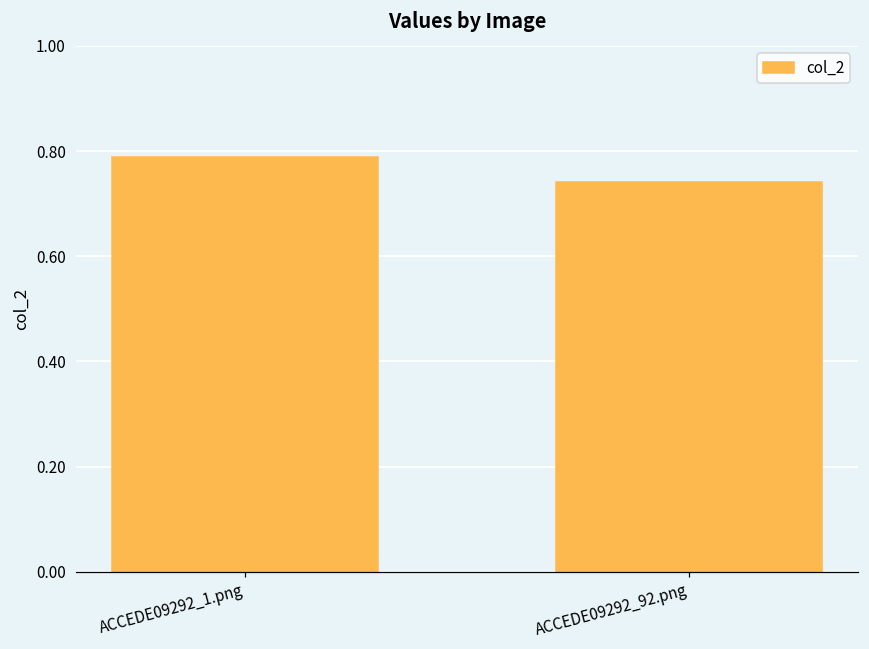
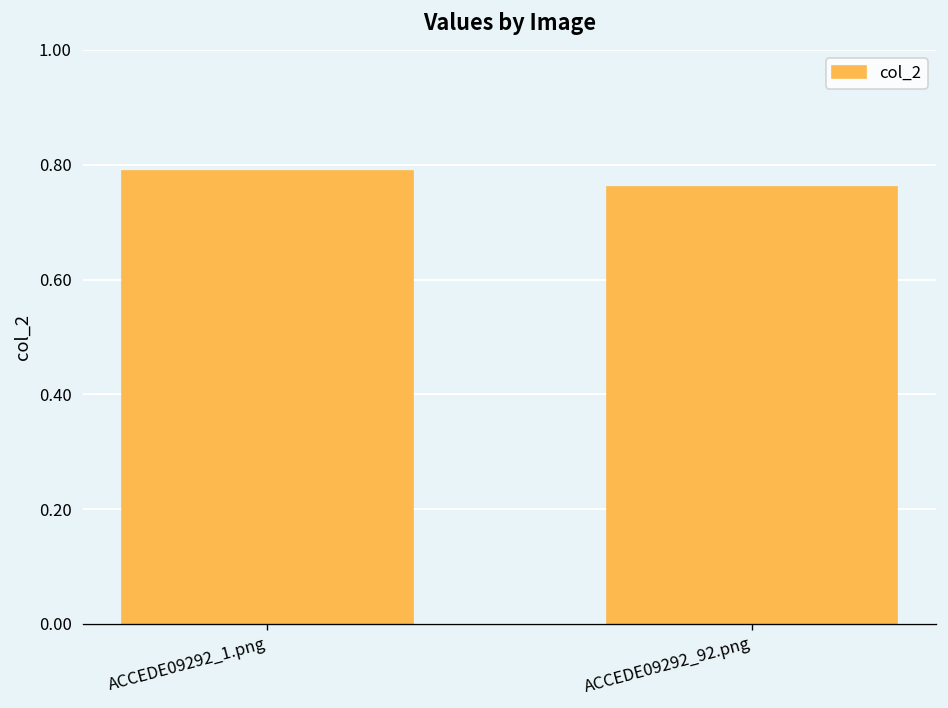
ACCEDE09292_92.png: 0.74 -> 0.76
